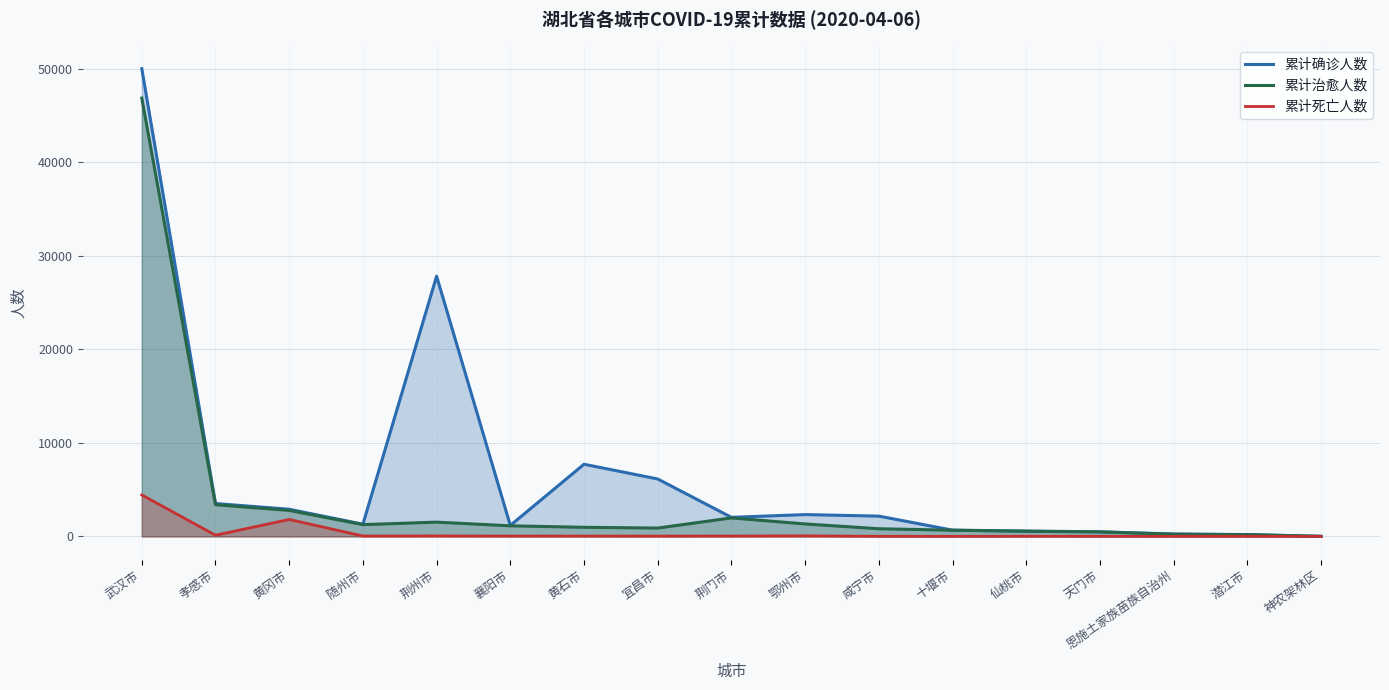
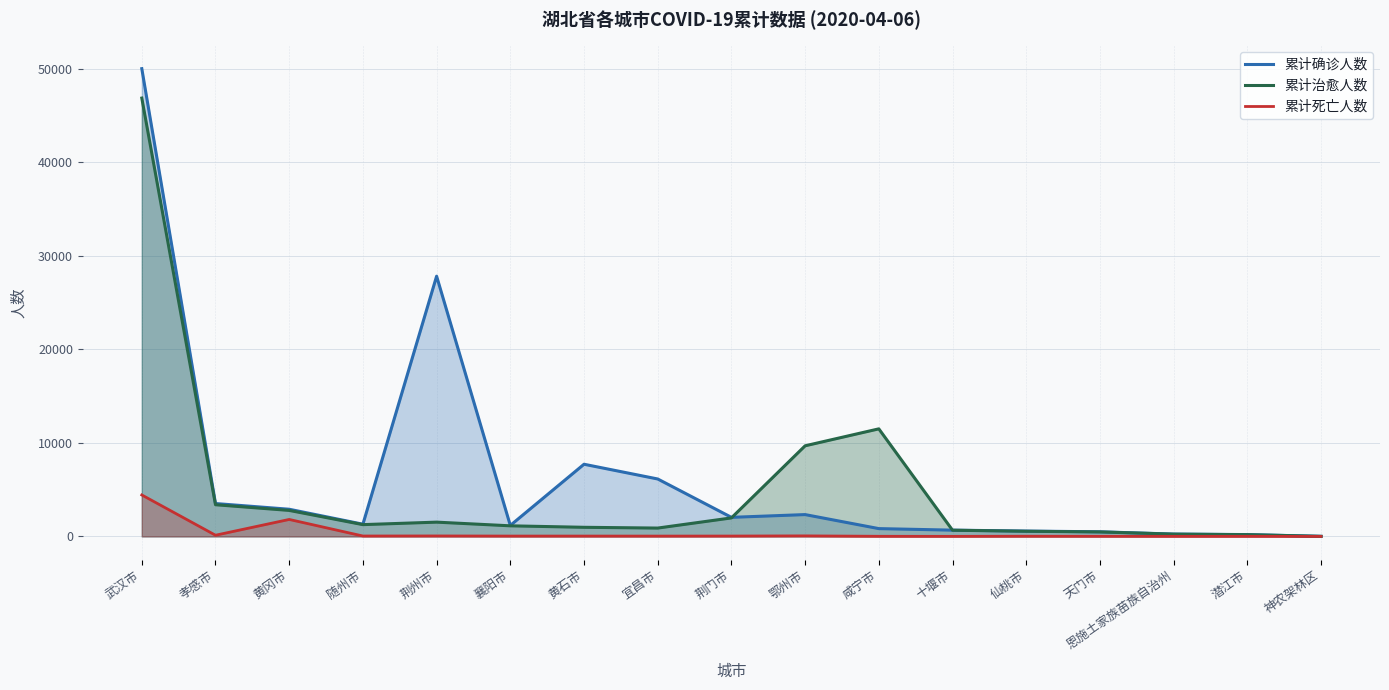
累计治愈人数, 鄂州市: 1000 -> 10000
累计确诊人数, 咸宁市: 2000 -> 1000
累计治愈人数, 咸宁市: 1000 -> 12000
